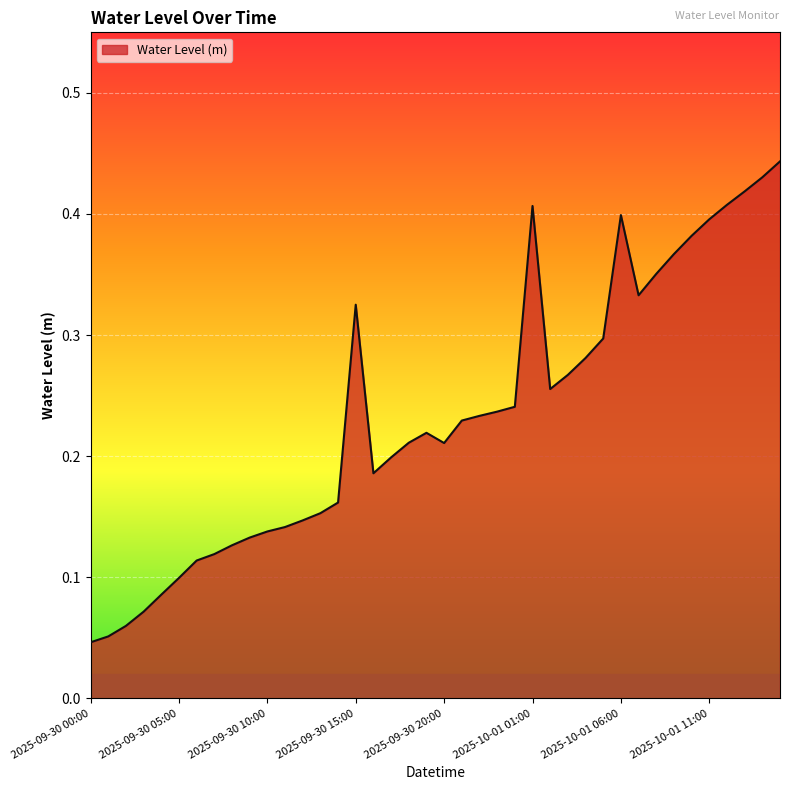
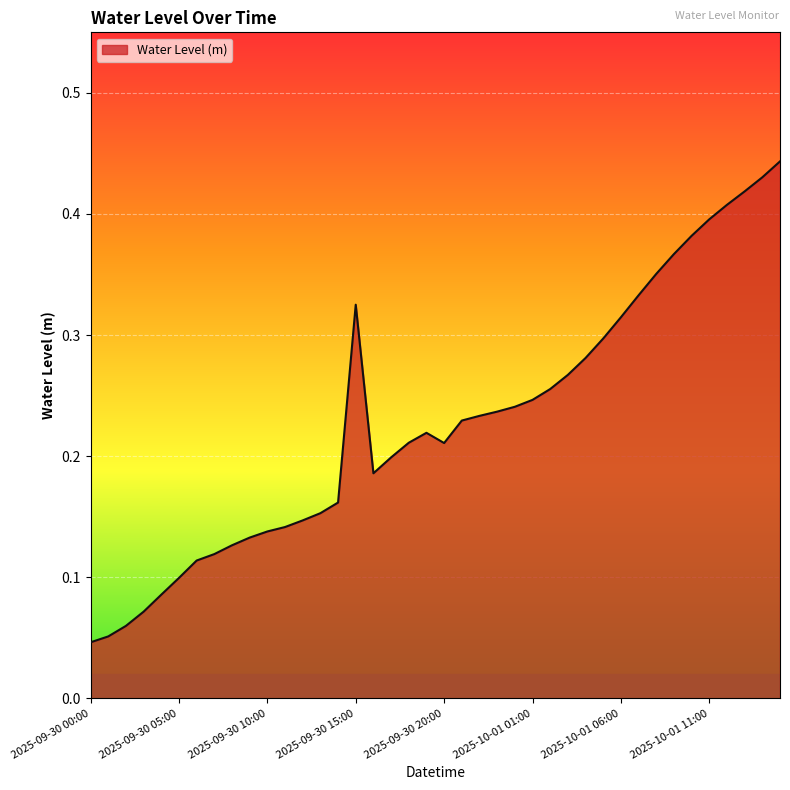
2025-10-01 01:00: 0.407 -> 0.246
2025-10-01 06:00: 0.399 -> 0.315
